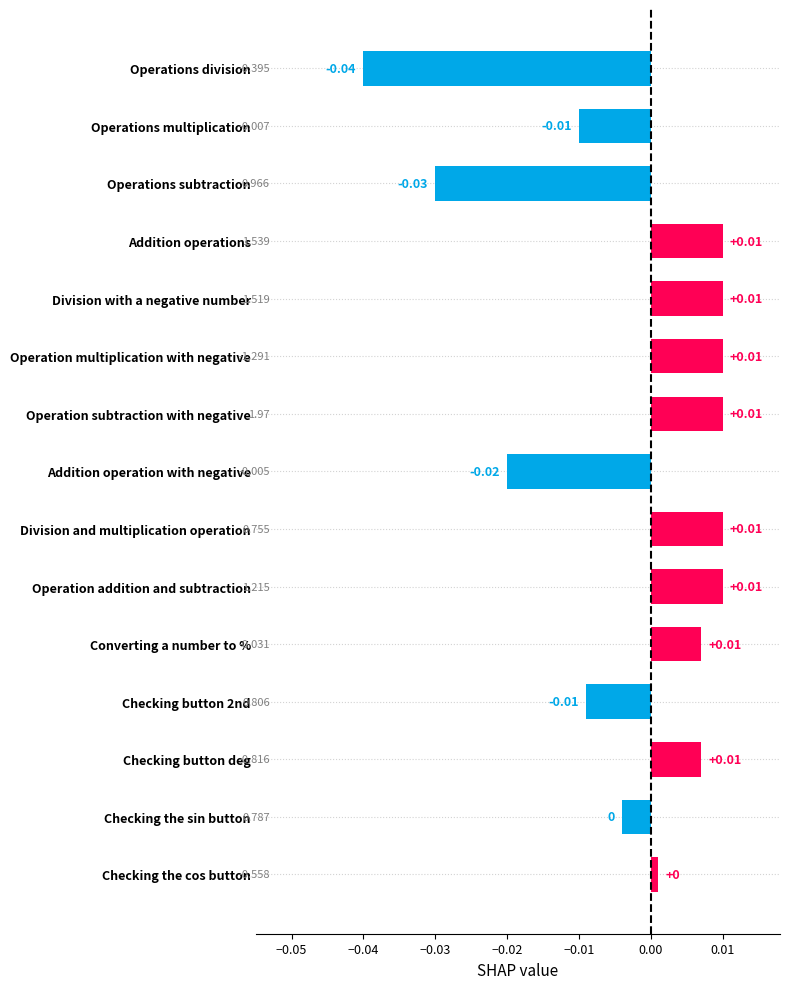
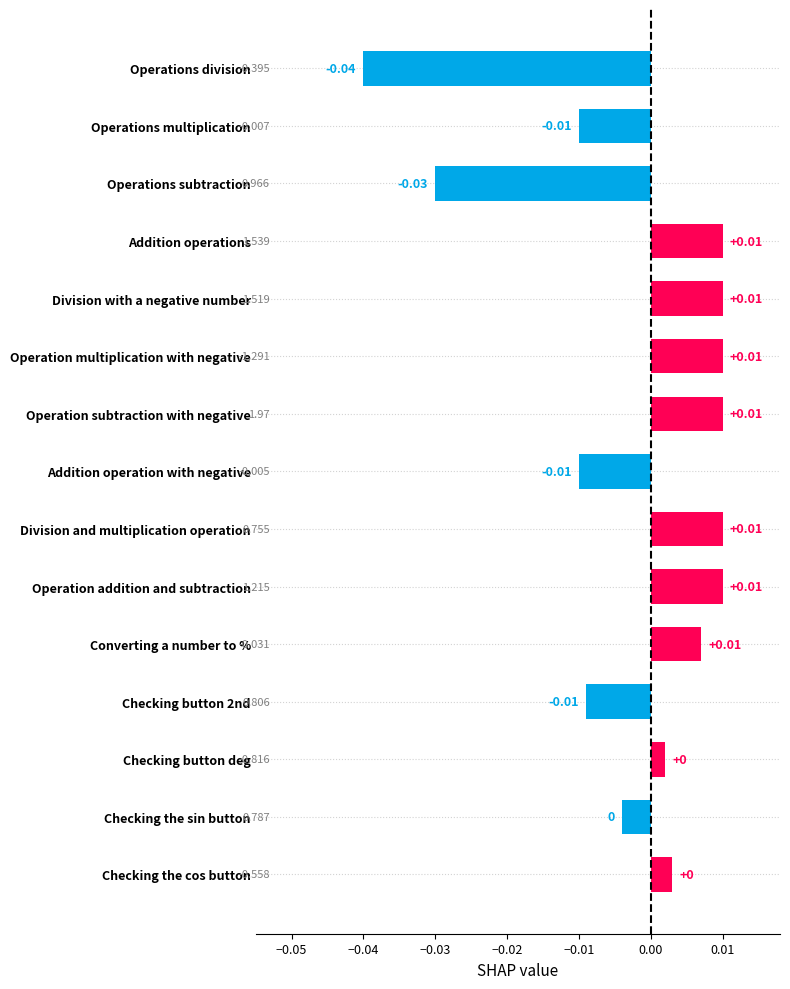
Addition operation with negative: -0.02 -> -0.01
Checking button deg: +0.01 -> +0
Checking the cos button: 0.001 -> 0.003
